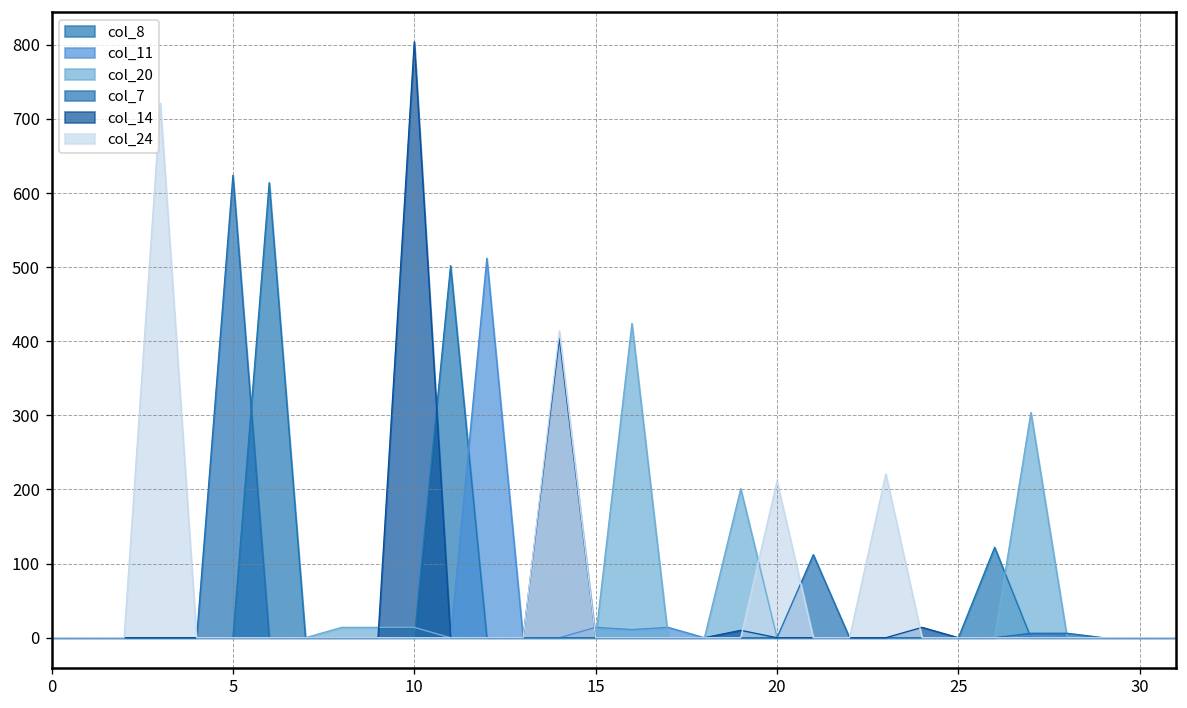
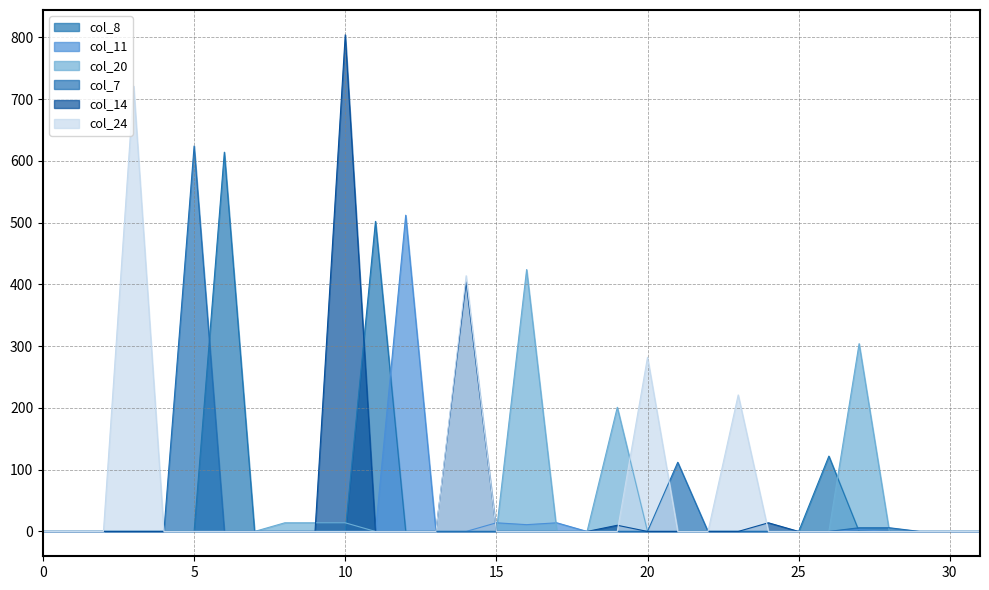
col_24, 20: 210 -> 280
